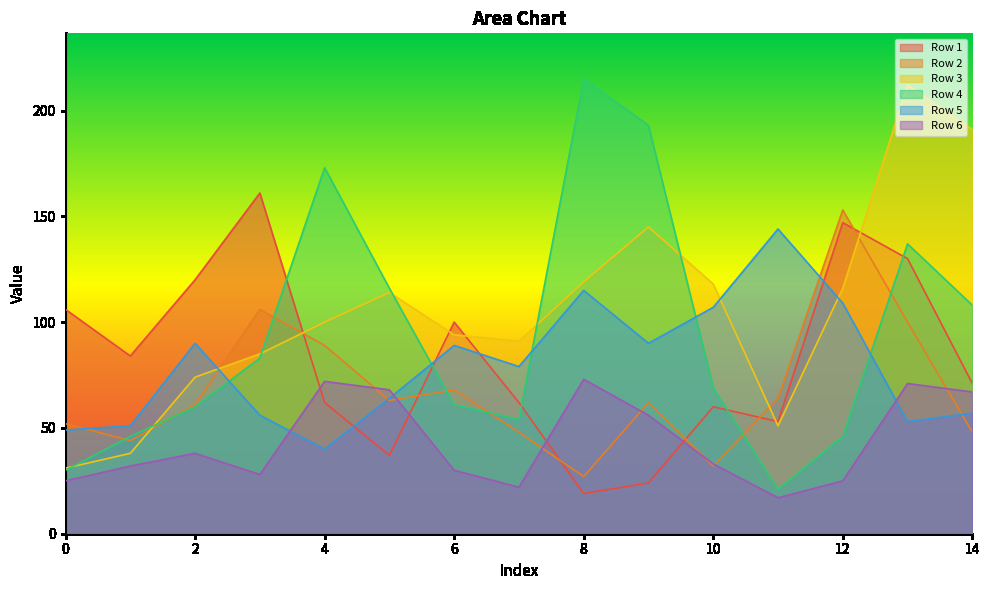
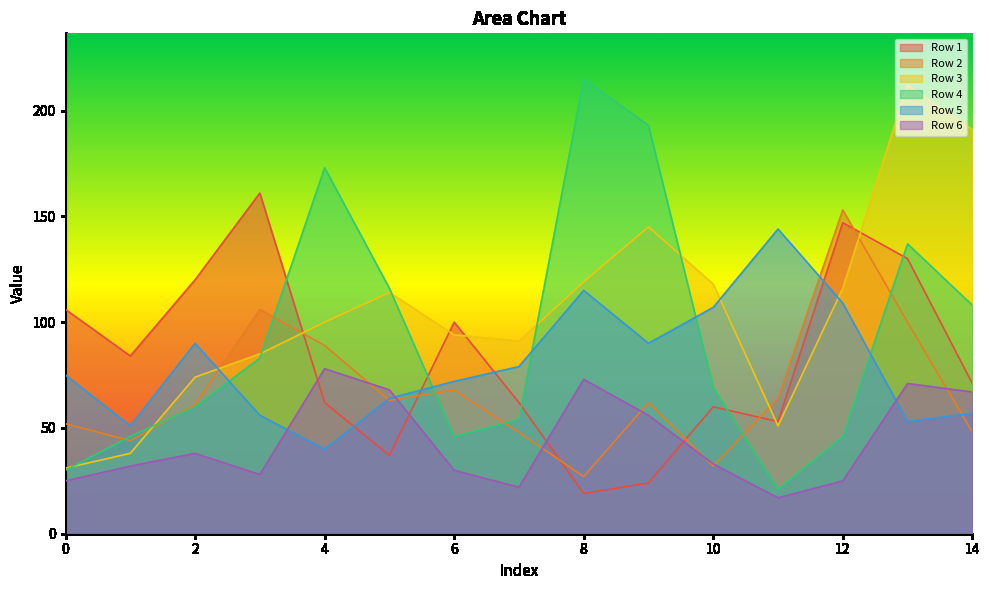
Row 5, 0: 49 -> 75
Row 6, 4: 72 -> 78
Row 4, 6: 61 -> 46
Row 5, 6: 89 -> 72
